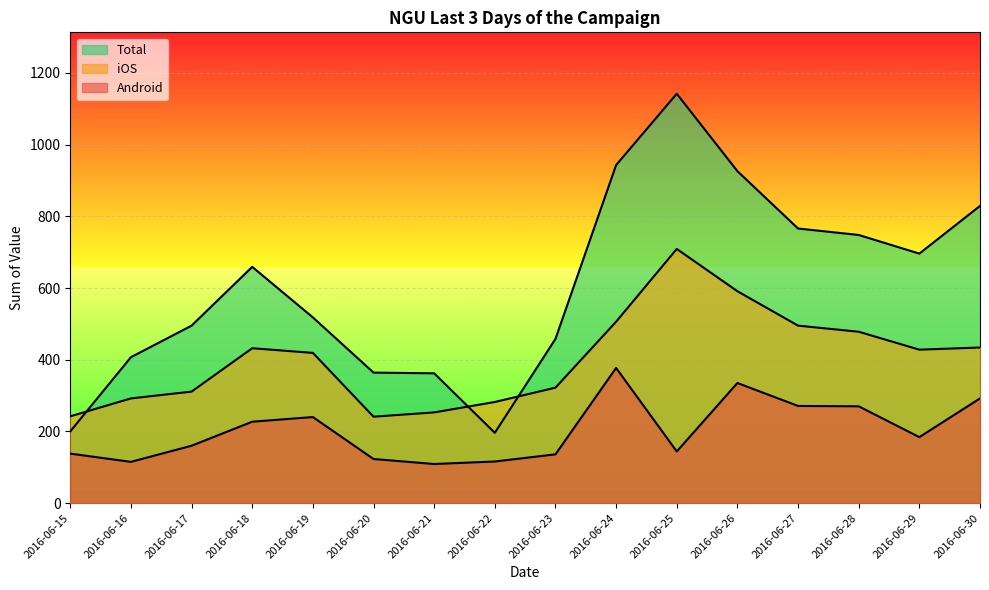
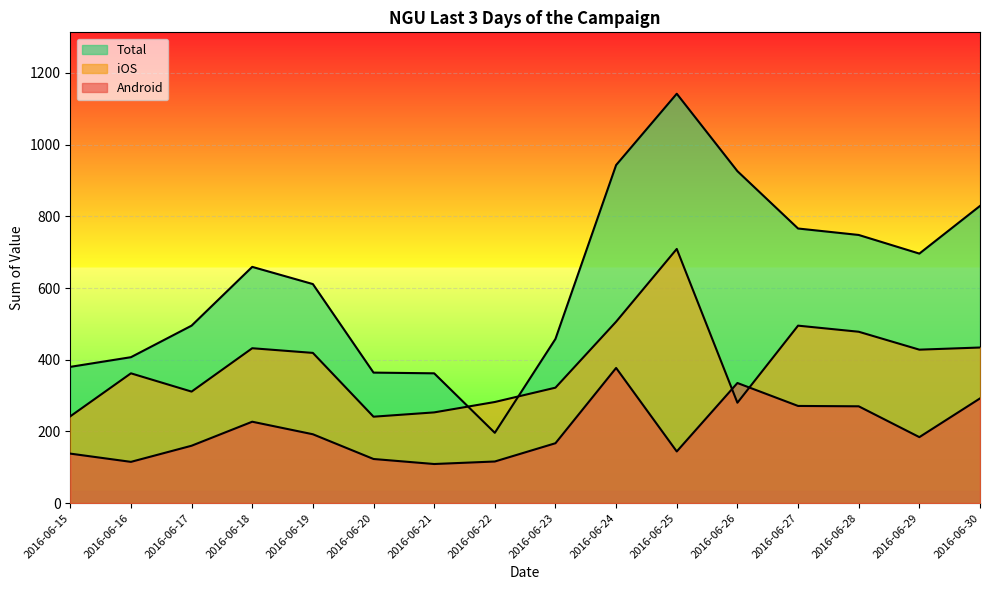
Total, 2016-06-15: 200 -> 380
iOS, 2016-06-16: 290 -> 360
Total, 2016-06-19: 520 -> 610
Android, 2016-06-19: 240 -> 190
Android, 2016-06-23: 140 -> 170
iOS, 2016-06-26: 590 -> 280
